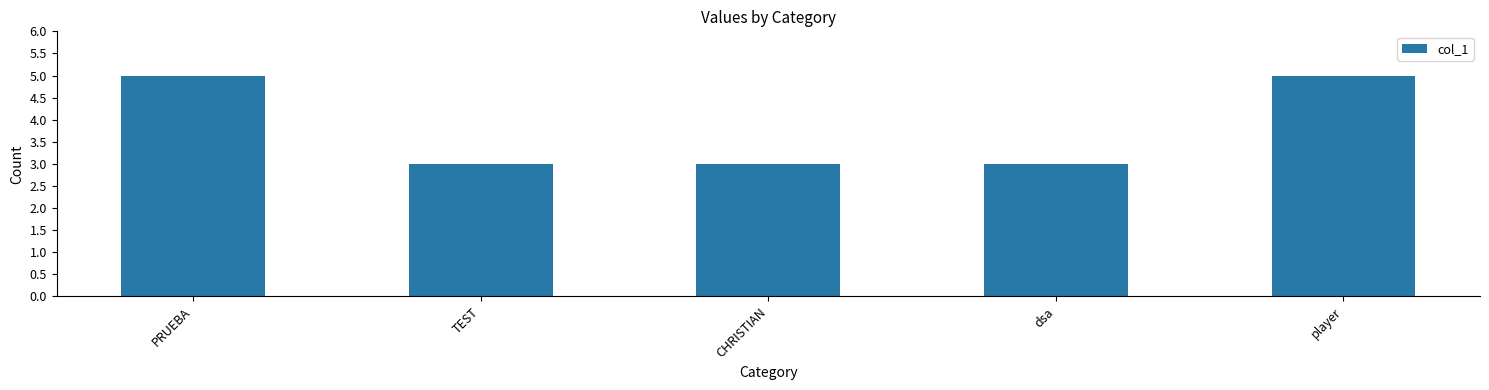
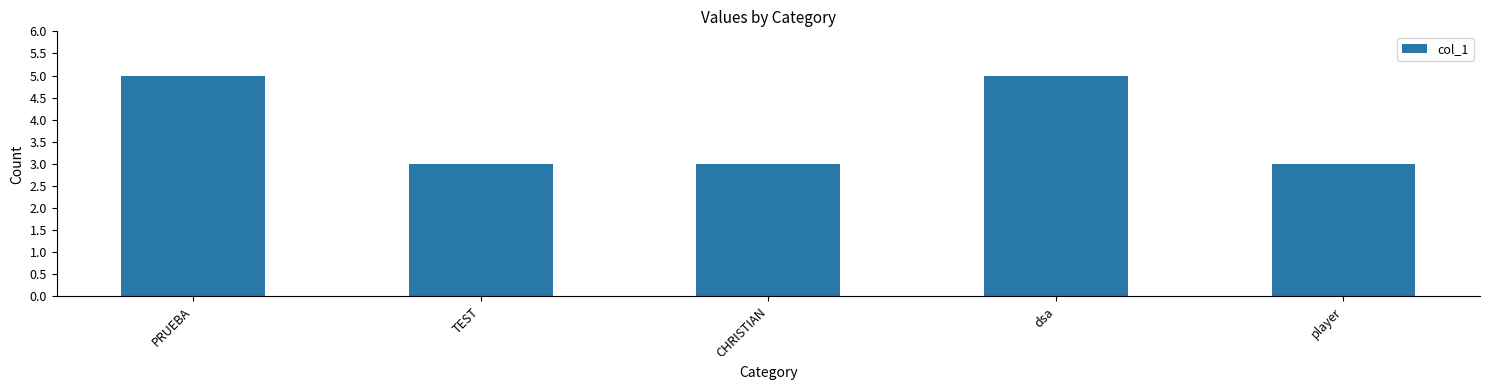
dsa: 3 -> 5
player: 5 -> 3
